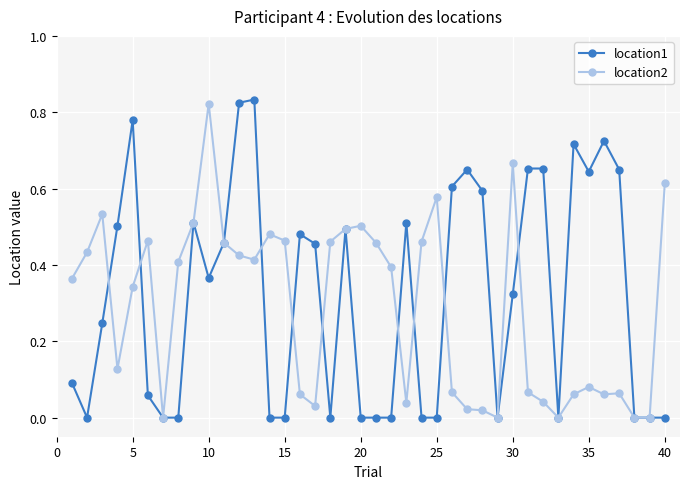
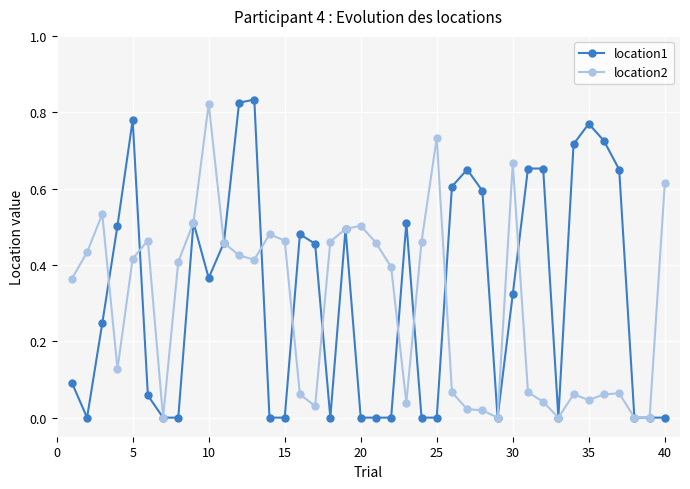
location2, 5: 0.34 -> 0.42
location2, 25: 0.58 -> 0.73
location1, 35: 0.64 -> 0.77
location2, 35: 0.08 -> 0.05
